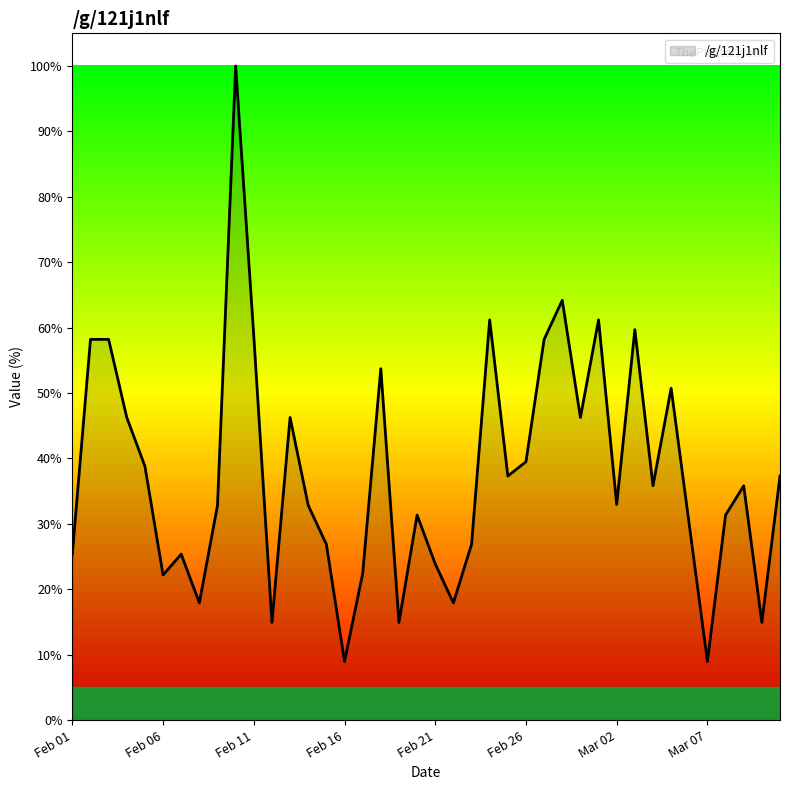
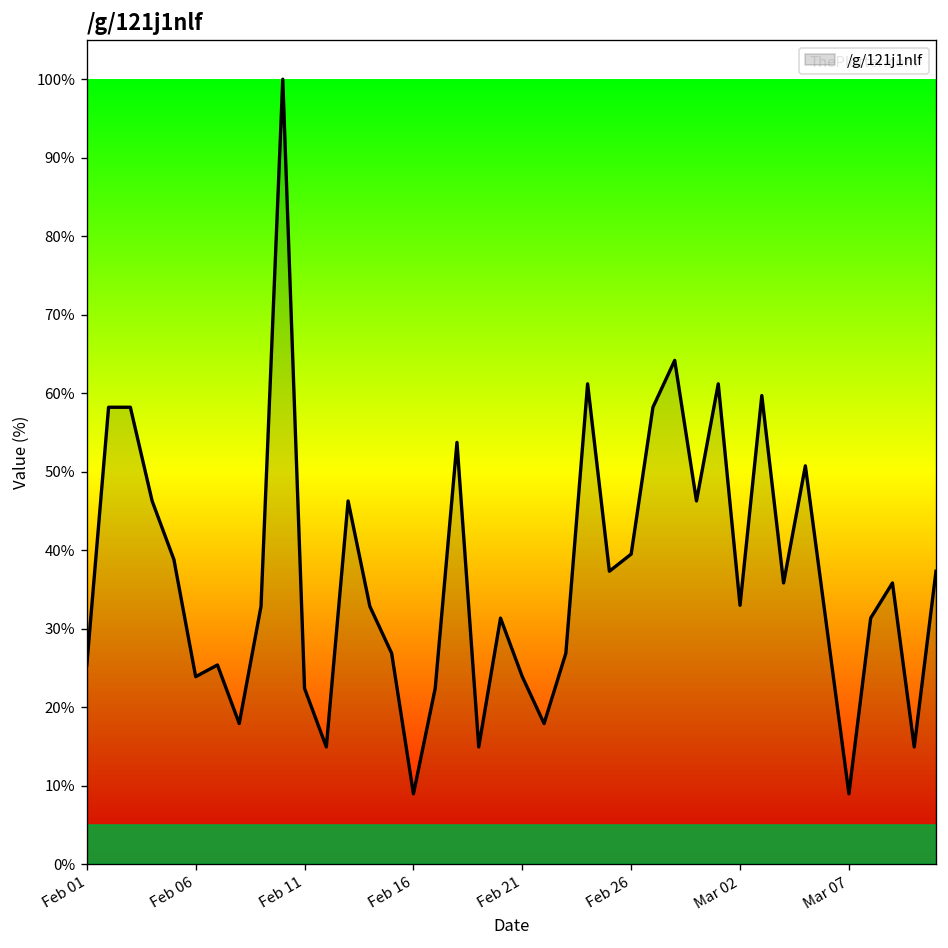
Feb 06: 22% -> 24%
Feb 11: 59% -> 22%
